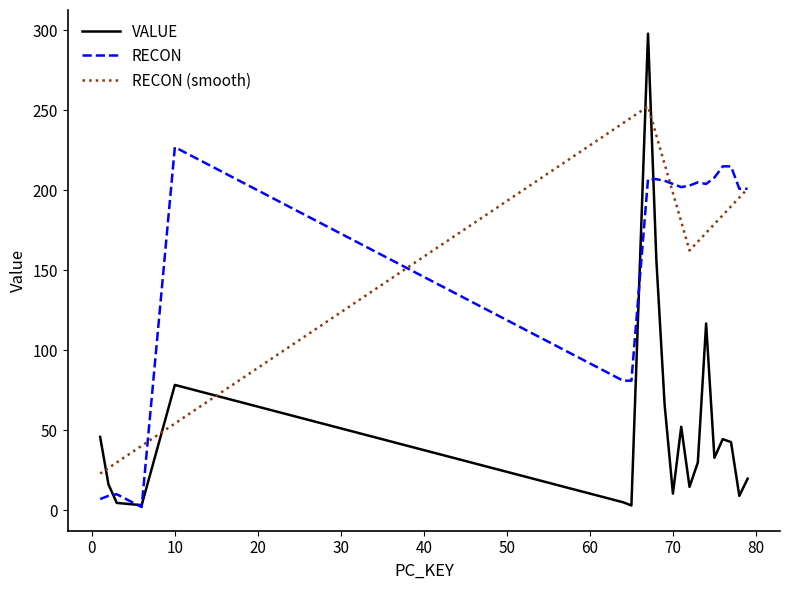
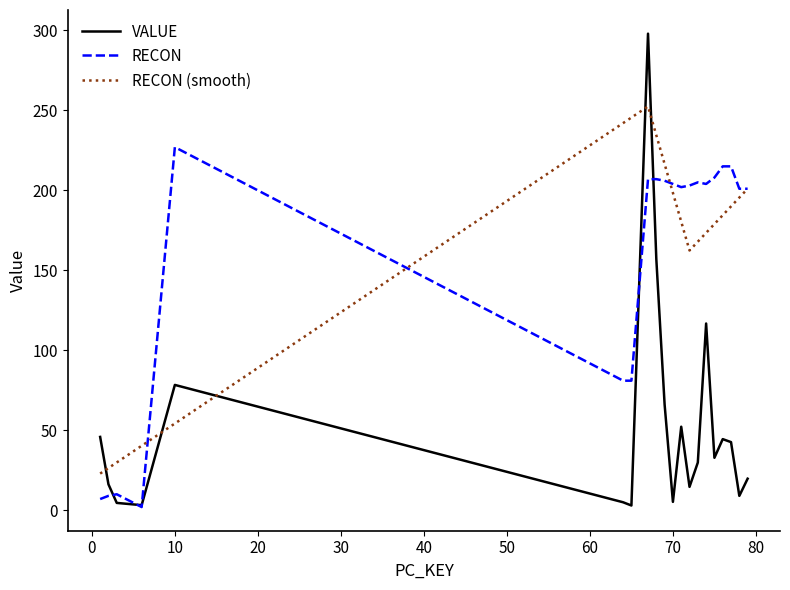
VALUE, 70: 10 -> 5
